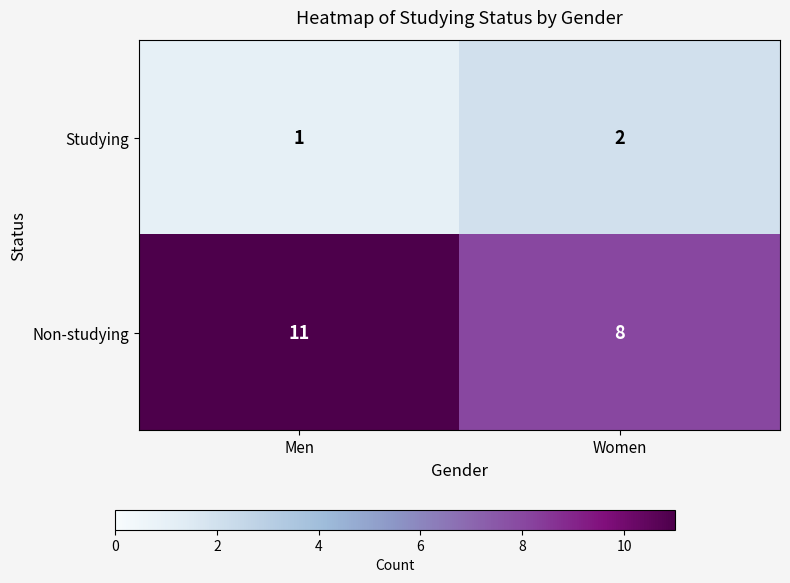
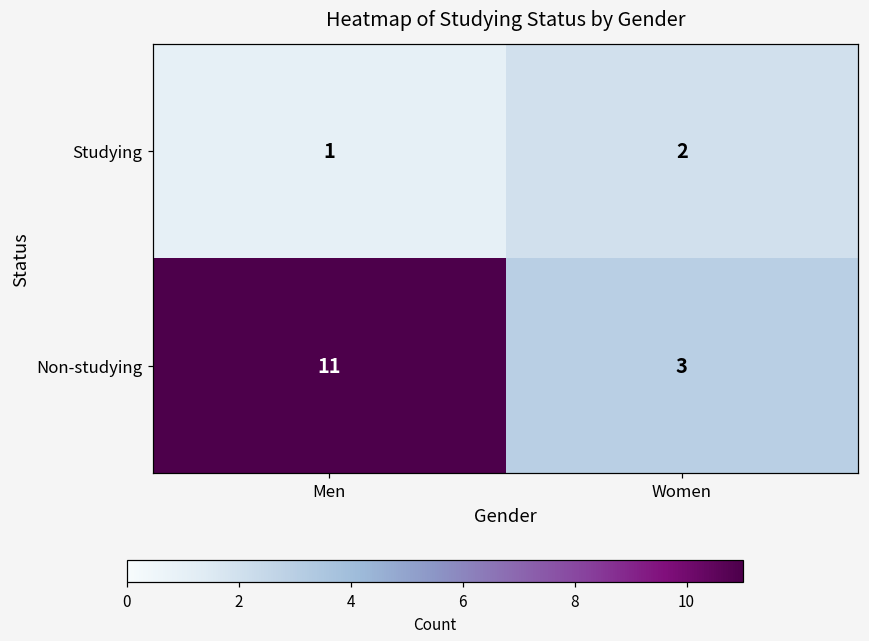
Non-studying, Women: 8 -> 3
